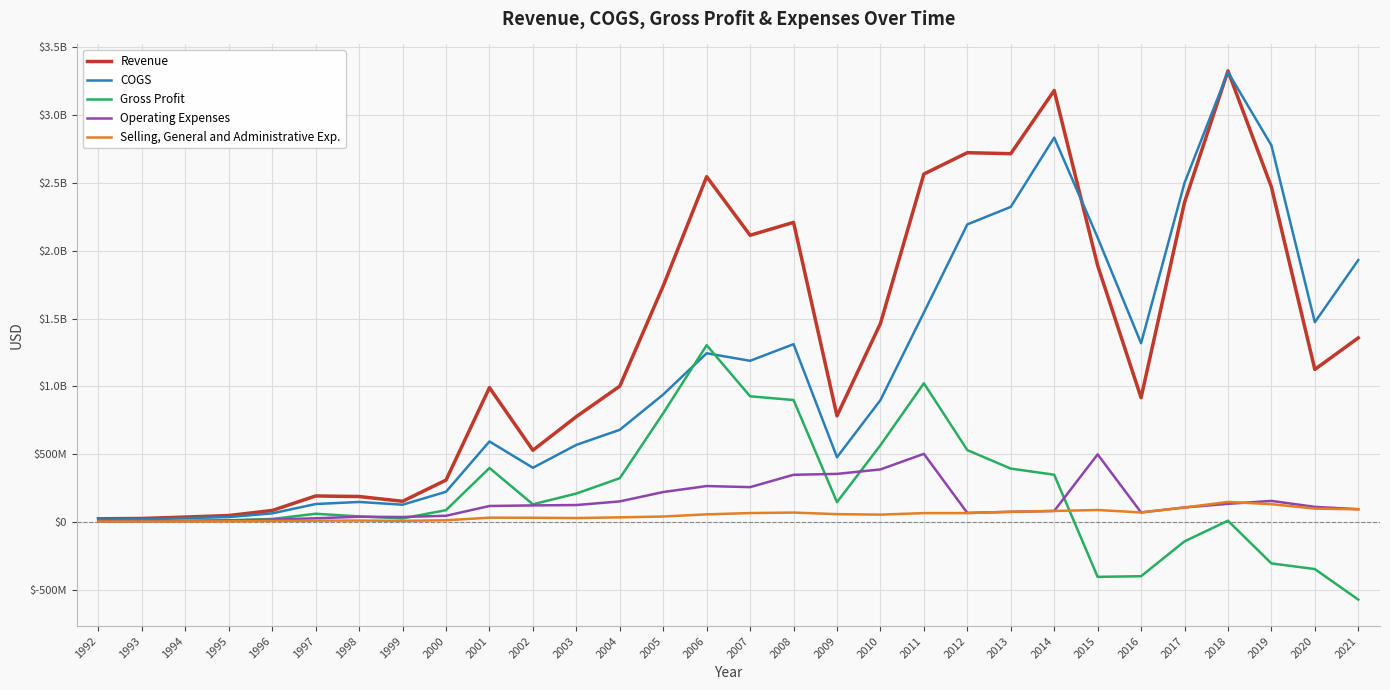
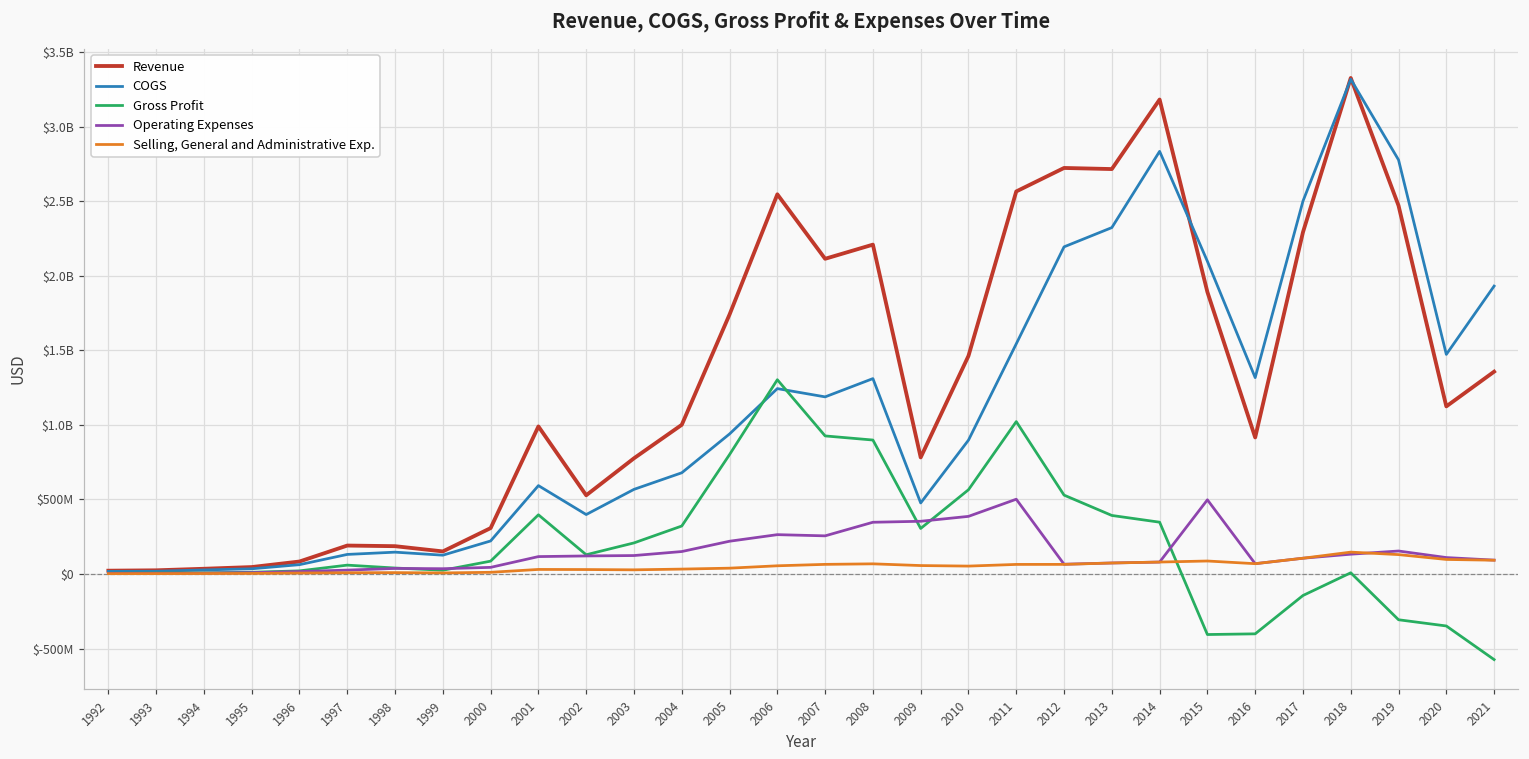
Gross Profit, 2009: $140000000 -> $310000000
Revenue, 2017: $2360000000 -> $2290000000
